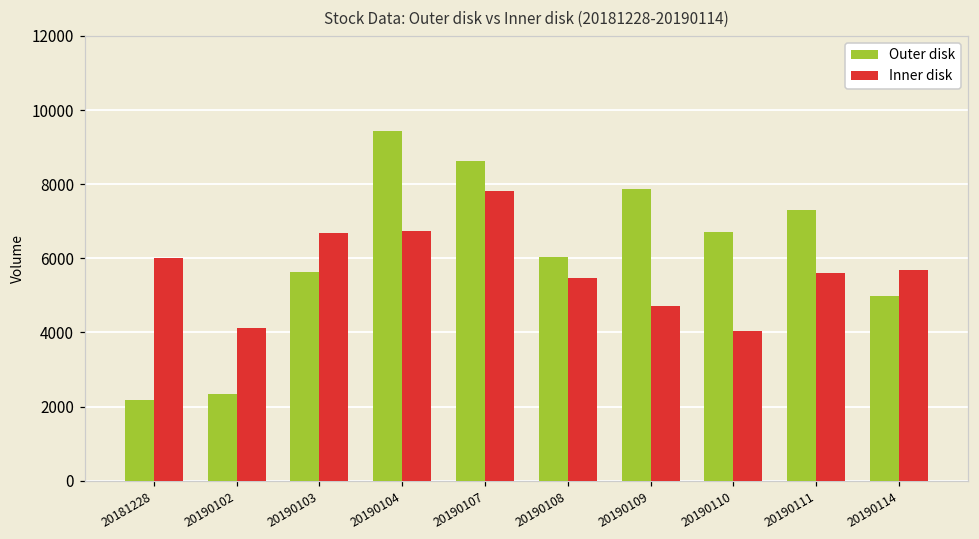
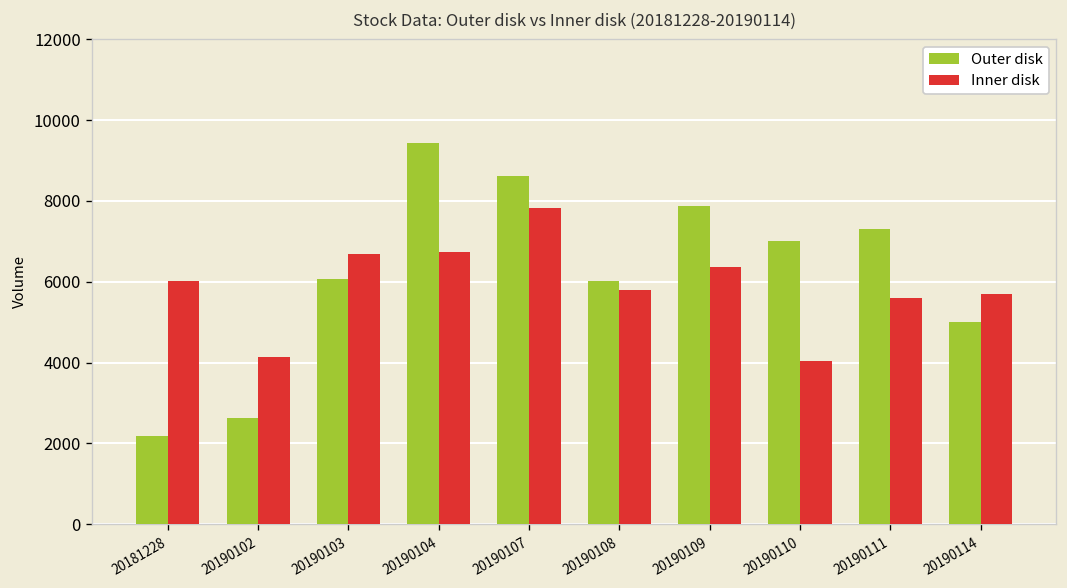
Outer disk, 20190102: 2300 -> 2600
Outer disk, 20190103: 5600 -> 6100
Inner disk, 20190108: 5500 -> 5800
Inner disk, 20190109: 4700 -> 6400
Outer disk, 20190110: 6700 -> 7000
